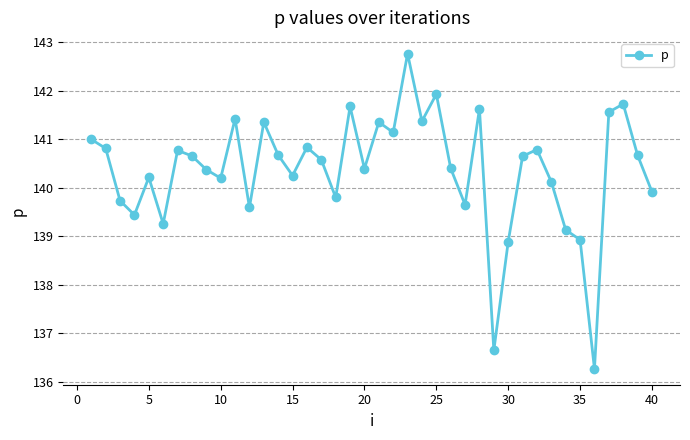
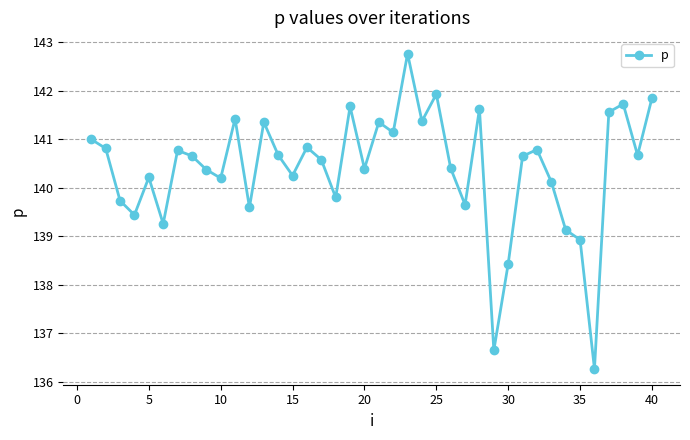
30: 138.9 -> 138.4
40: 139.9 -> 141.8
